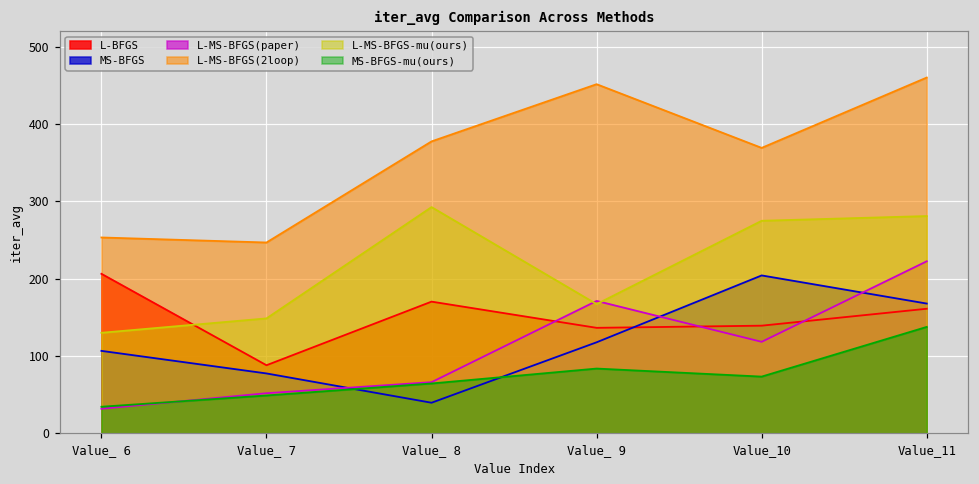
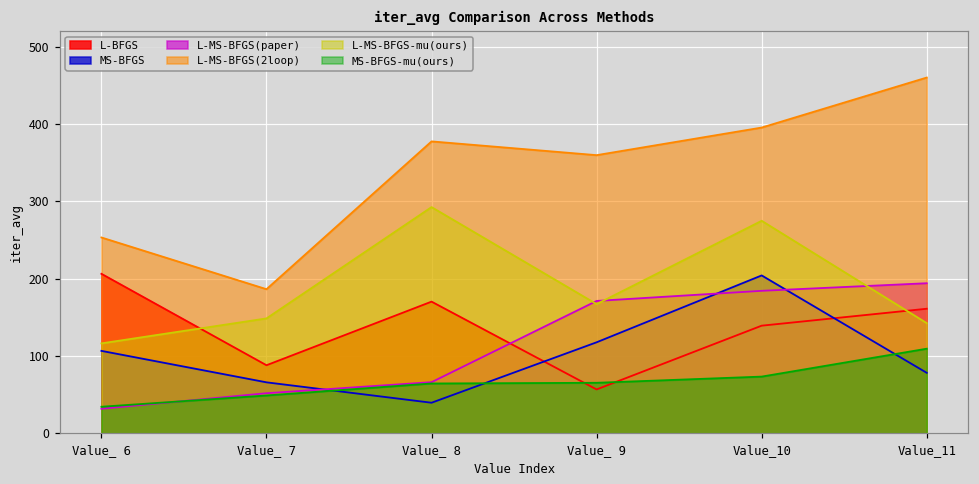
L-MS-BFGS-mu(ours), Value_ 6: 130 -> 120
MS-BFGS, Value_ 7: 80 -> 70
L-MS-BFGS(2loop), Value_ 7: 250 -> 190
L-BFGS, Value_ 9: 140 -> 60
L-MS-BFGS(2loop), Value_ 9: 450 -> 360
MS-BFGS-mu(ours), Value_ 9: 80 -> 70
L-MS-BFGS(paper), Value_10: 120 -> 180
L-MS-BFGS(2loop), Value_10: 370 -> 400
MS-BFGS, Value_11: 170 -> 80
L-MS-BFGS(paper), Value_11: 220 -> 190
L-MS-BFGS-mu(ours), Value_11: 280 -> 140
MS-BFGS-mu(ours), Value_11: 140 -> 110
